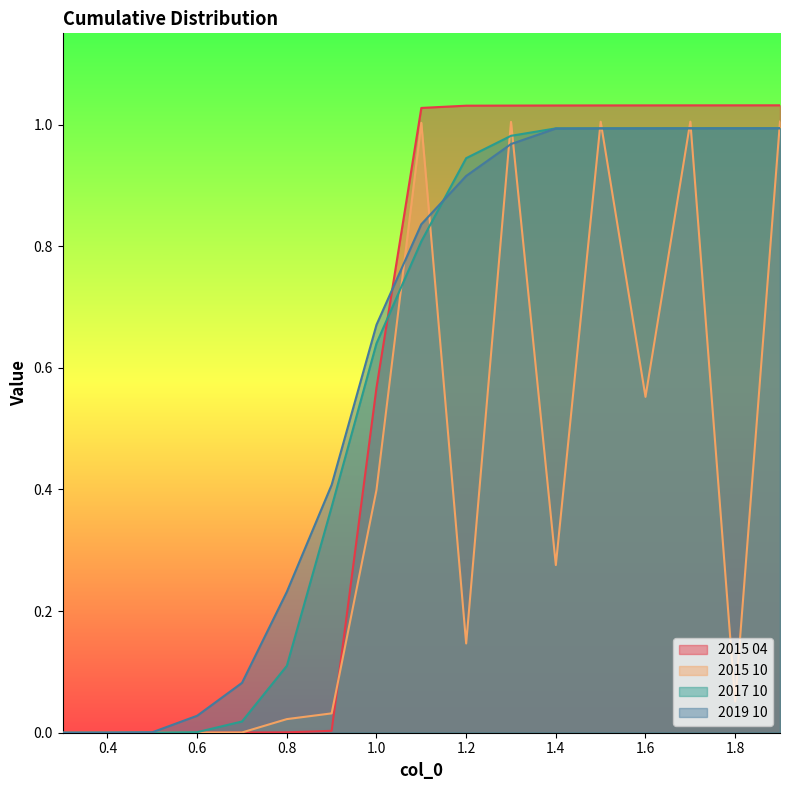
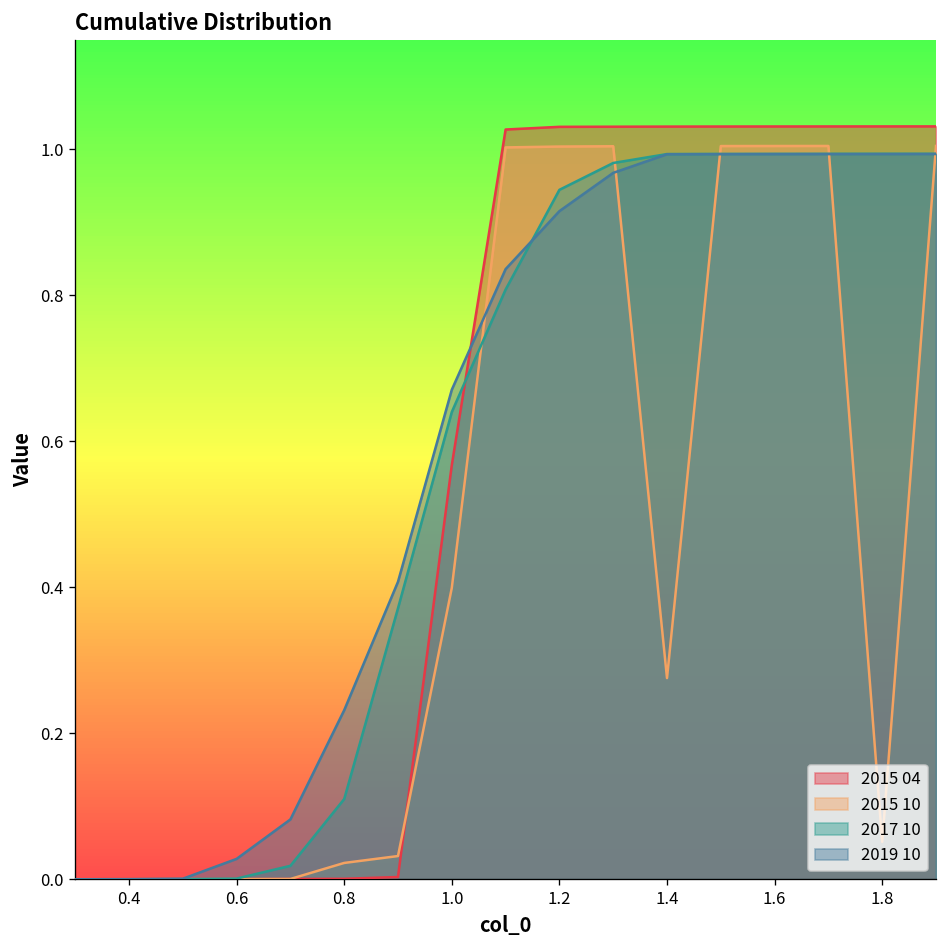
2015 10, 1.2: 0.15 -> 1.00
2015 10, 1.6: 0.55 -> 1.00
